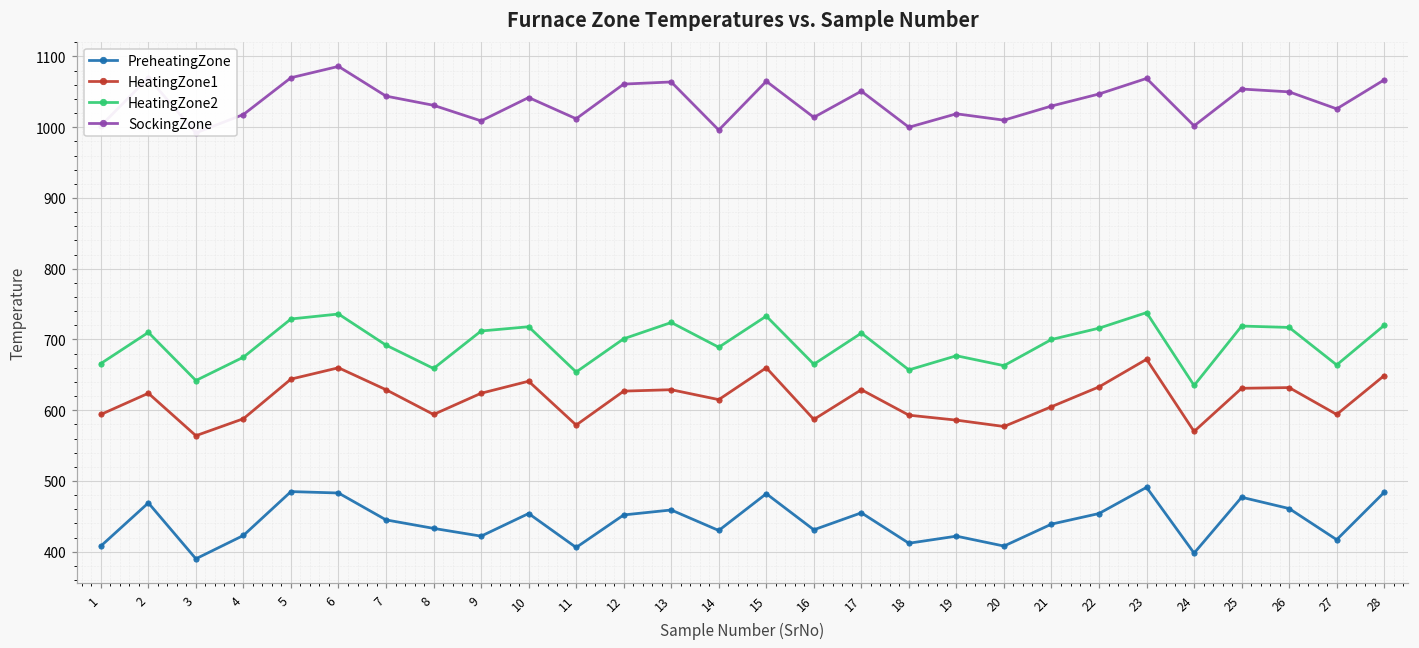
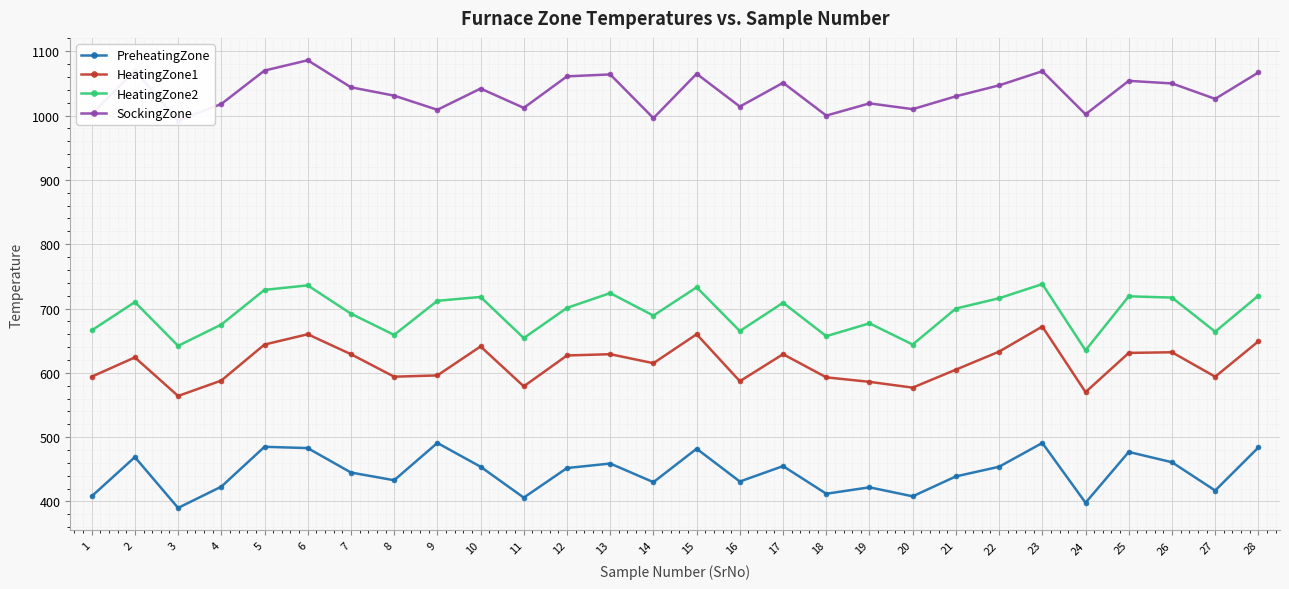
PreheatingZone, 9: 420 -> 490
HeatingZone1, 9: 620 -> 600
HeatingZone2, 20: 660 -> 640
